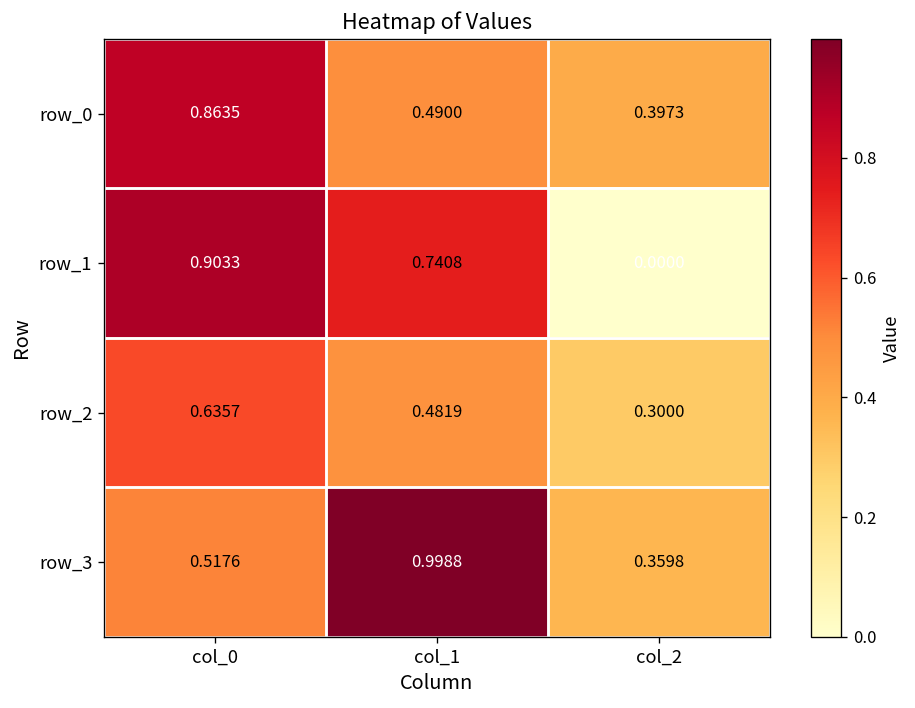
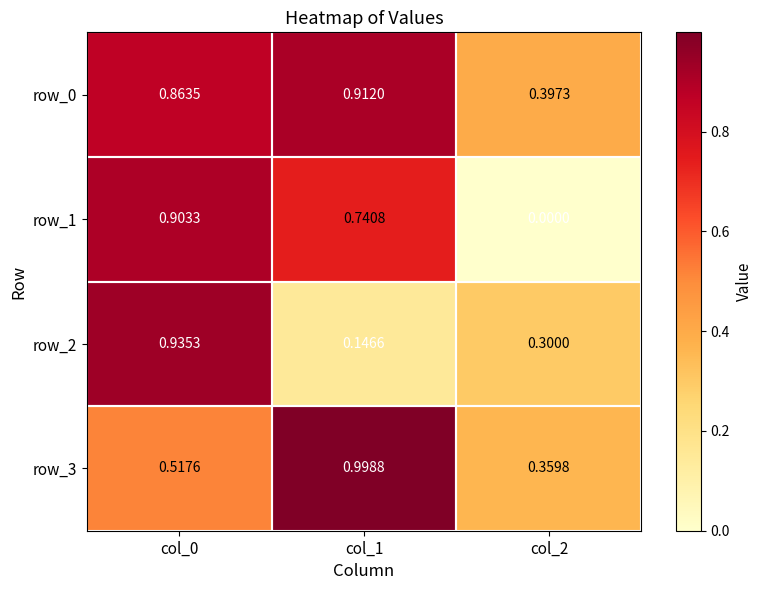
row_0, col_1: 0.4900 -> 0.9120
row_2, col_0: 0.6357 -> 0.9353
row_2, col_1: 0.4819 -> 0.1466
